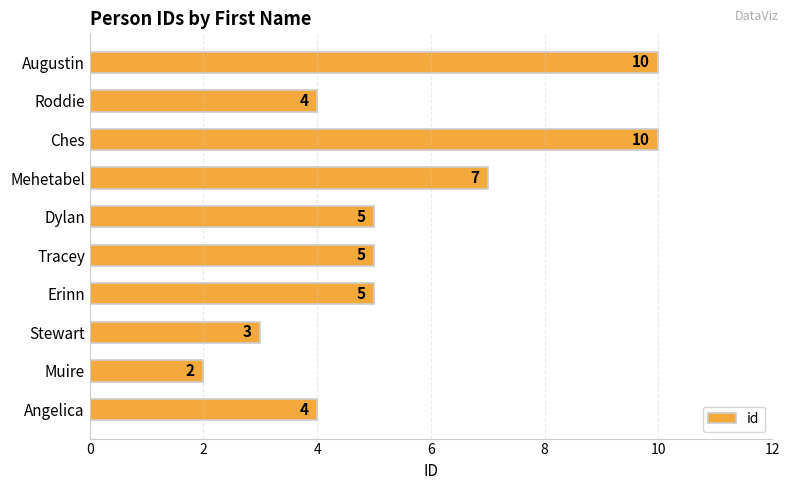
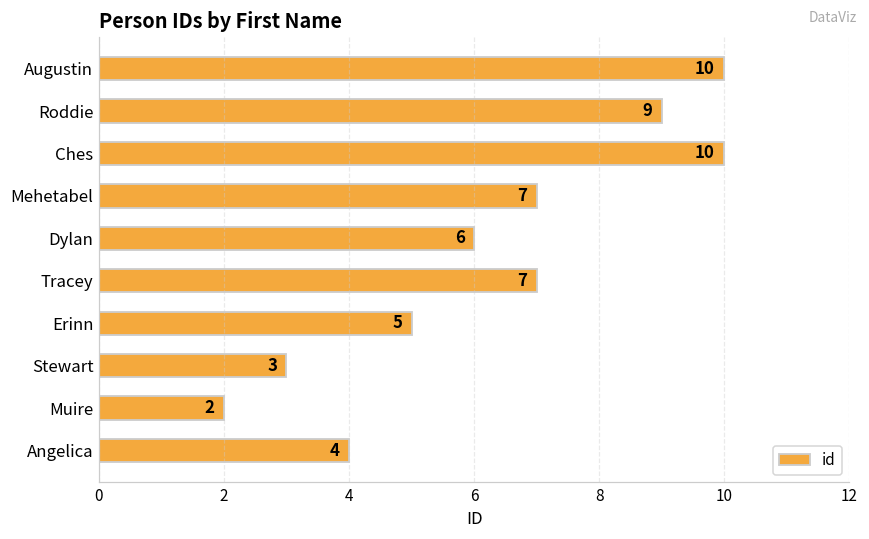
Roddie: 4 -> 9
Dylan: 5 -> 6
Tracey: 5 -> 7
